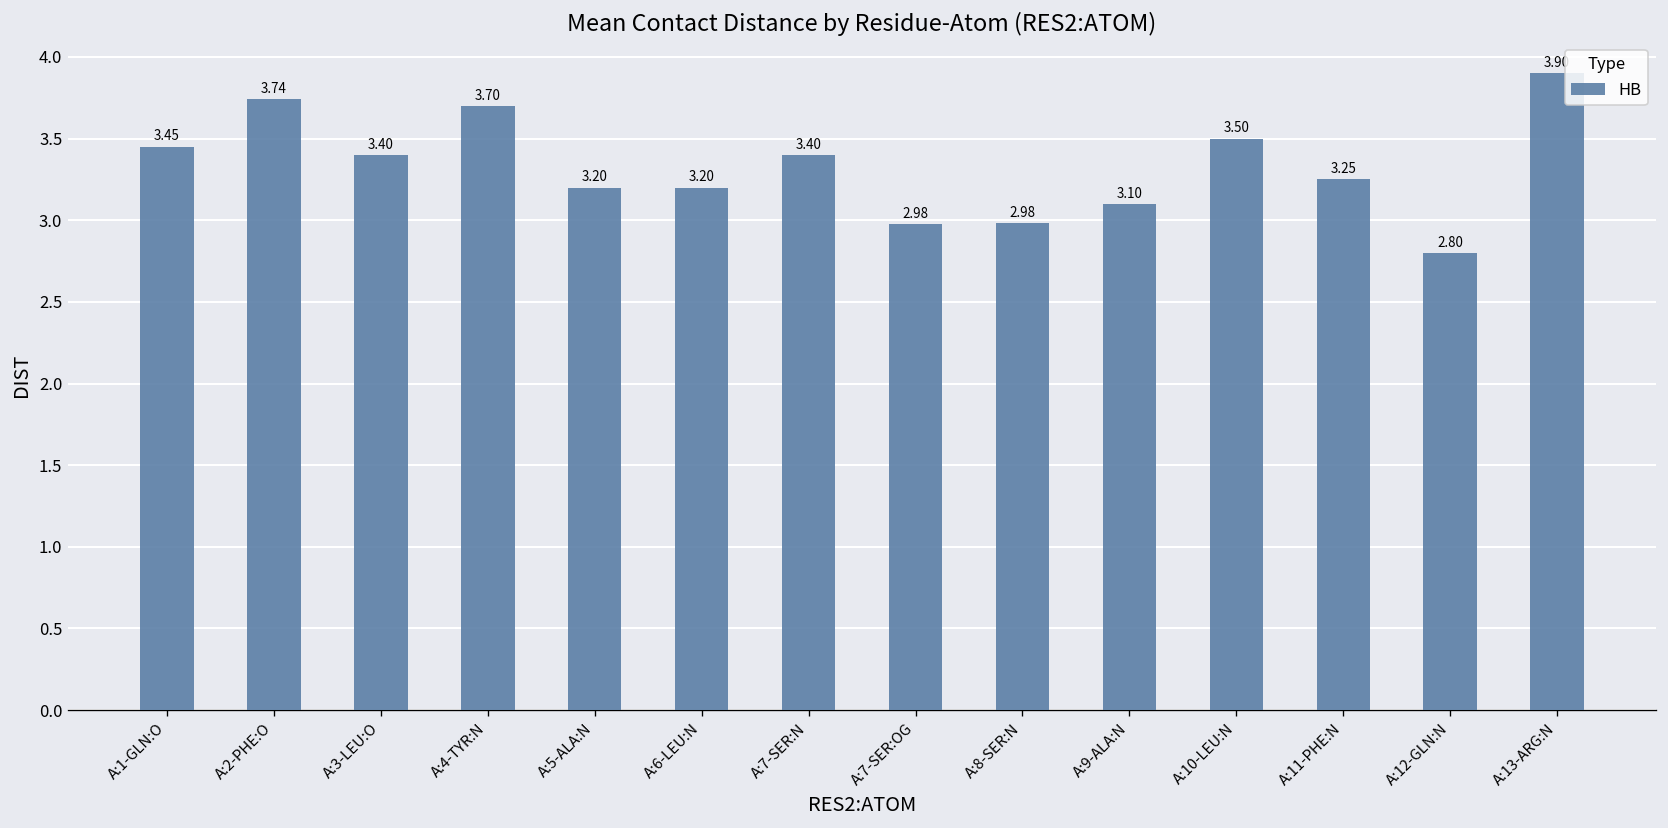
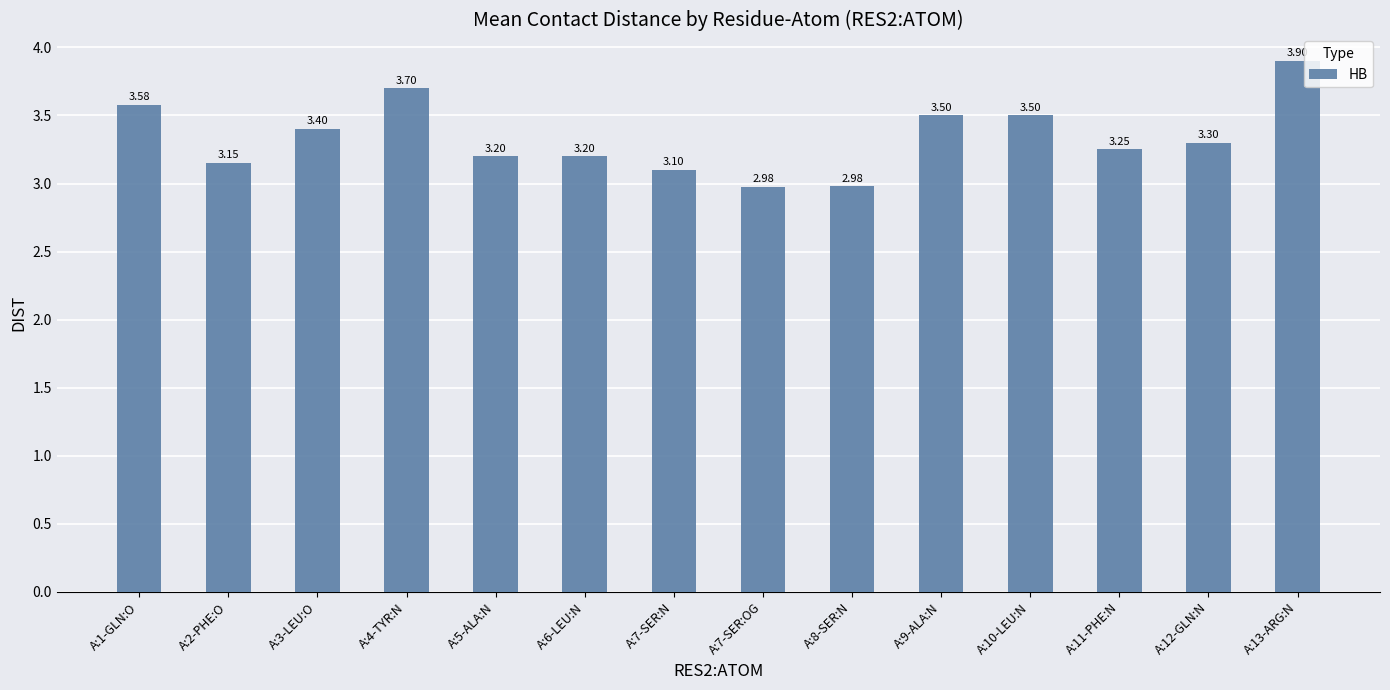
A:1-GLN:O: 3.45 -> 3.58
A:2-PHE:O: 3.74 -> 3.15
A:7-SER:N: 3.40 -> 3.10
A:9-ALA:N: 3.10 -> 3.50
A:12-GLN:N: 2.80 -> 3.30
